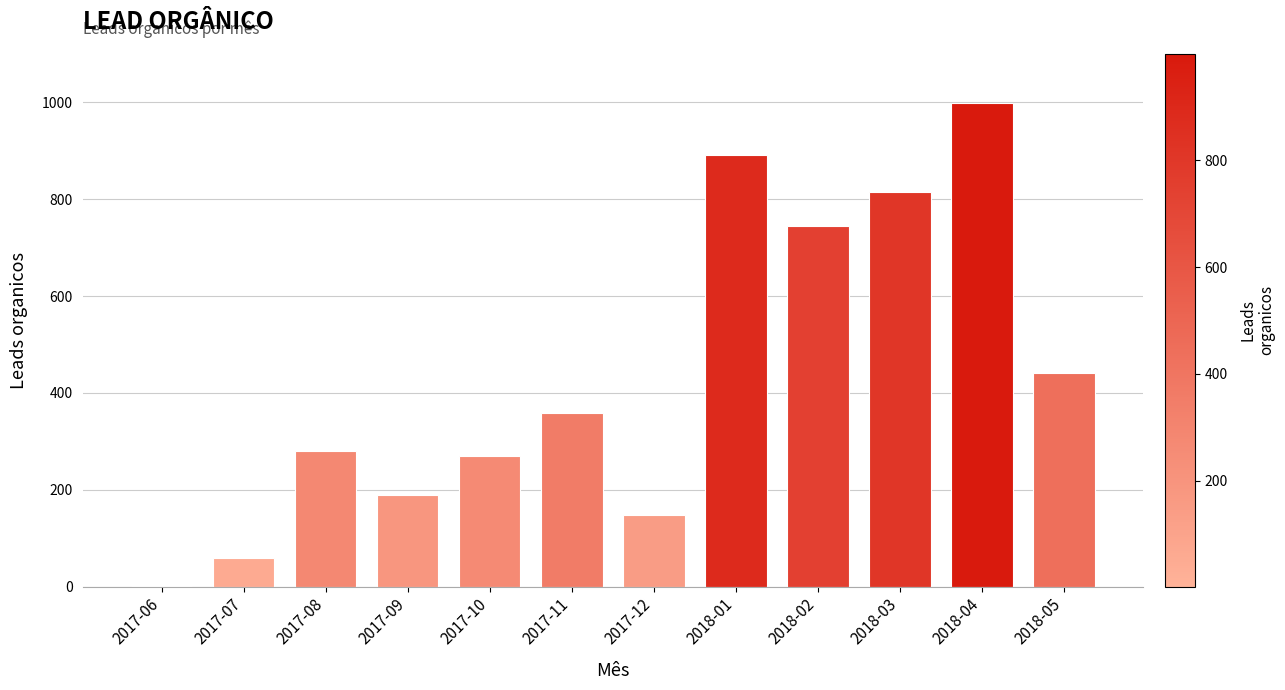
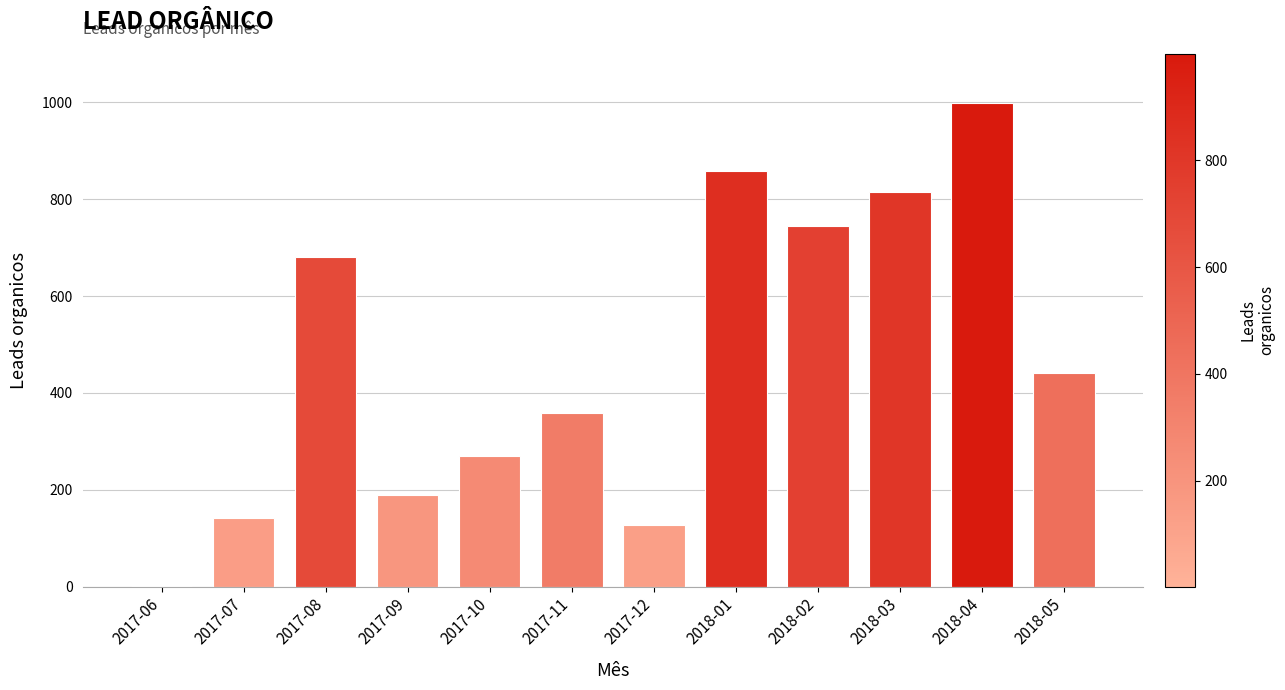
2017-07: 60 -> 140
2017-08: 280 -> 680
2017-12: 150 -> 130
2018-01: 890 -> 860
